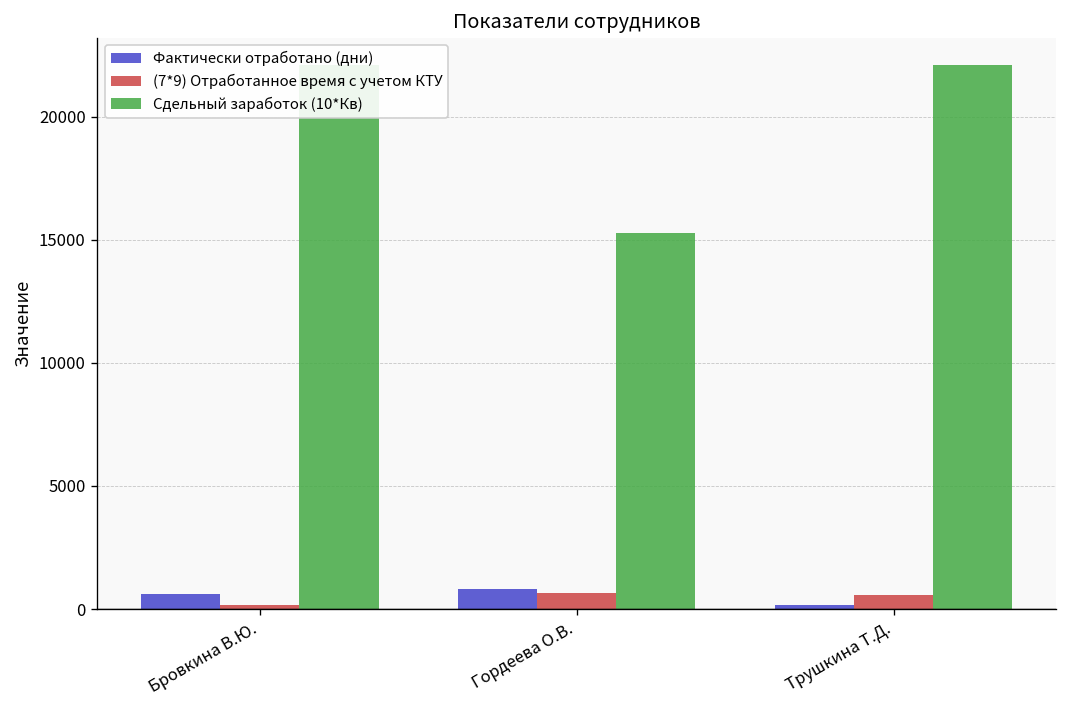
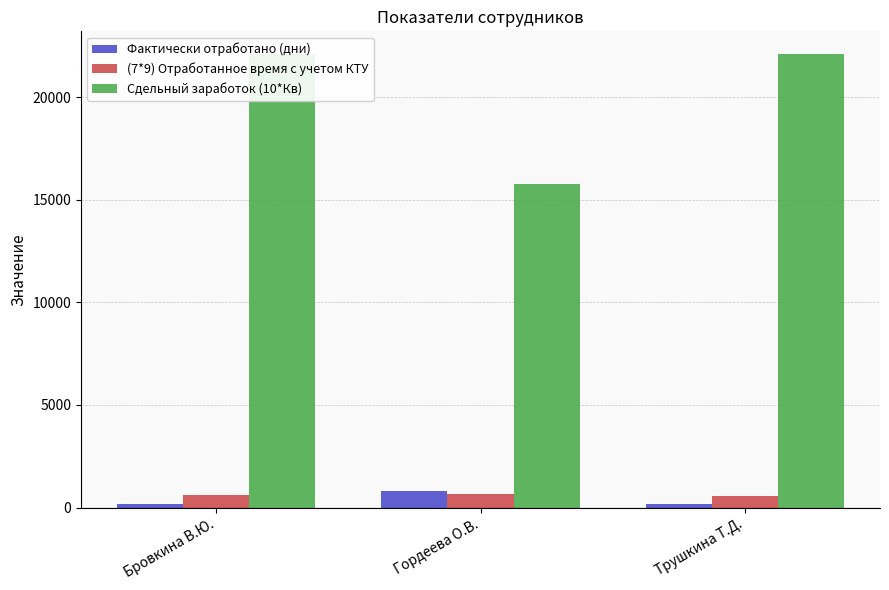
Фактически отработано (дни), Бровкина В.Ю.: 600 -> 200
(7*9) Отработанное время с учетом КТУ, Бровкина В.Ю.: 200 -> 600
Сдельный заработок (10*Кв), Гордеева О.В.: 15300 -> 15800
